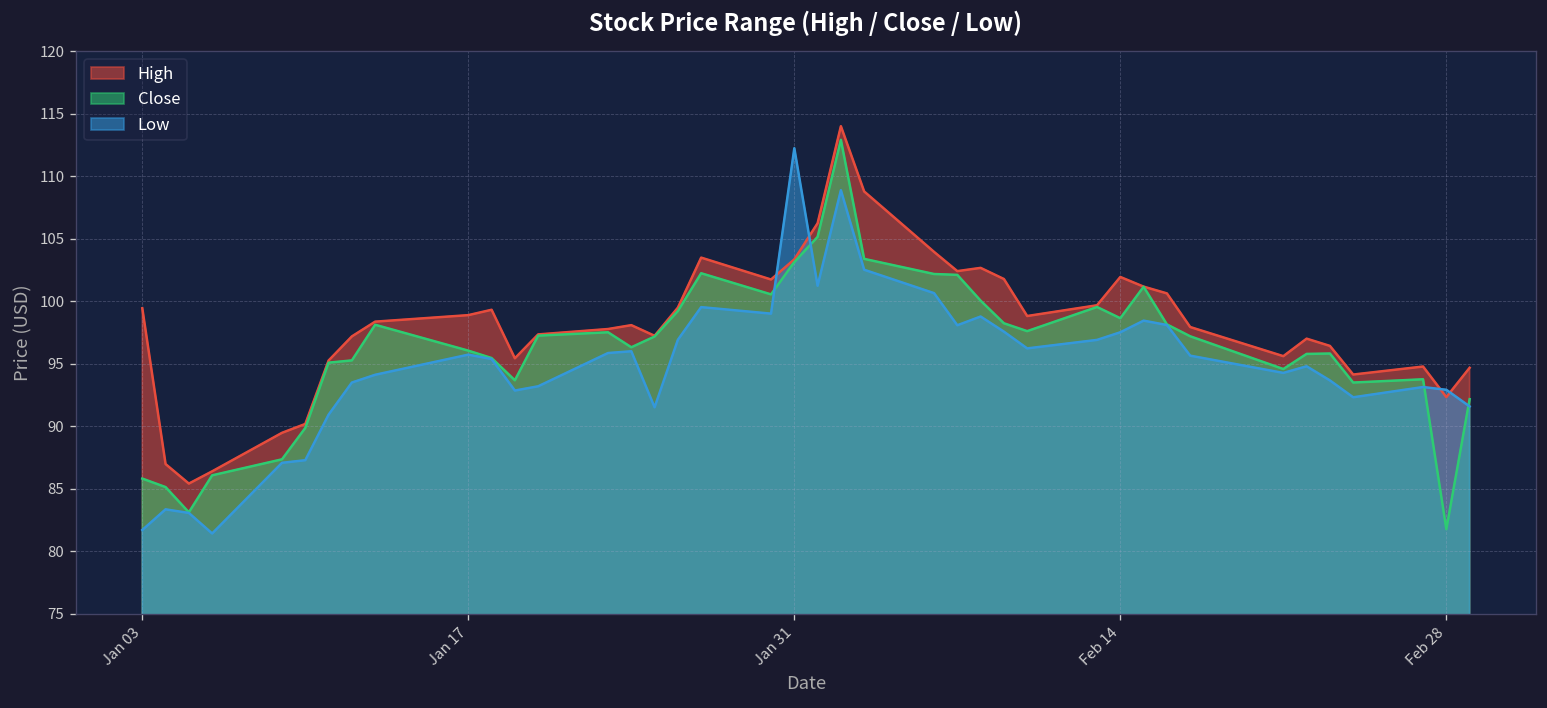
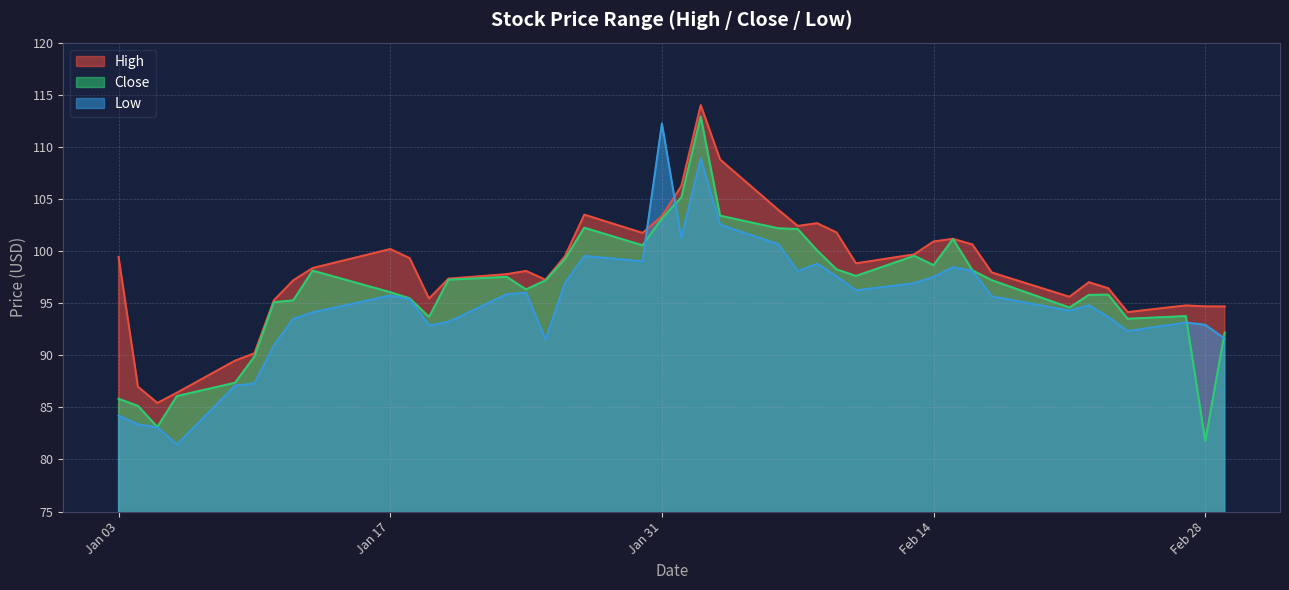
Low, Jan 03: 81.7 -> 84.2
High, Jan 17: 98.9 -> 100.2
High, Feb 14: 101.9 -> 100.9
High, Feb 28: 92.3 -> 94.7
